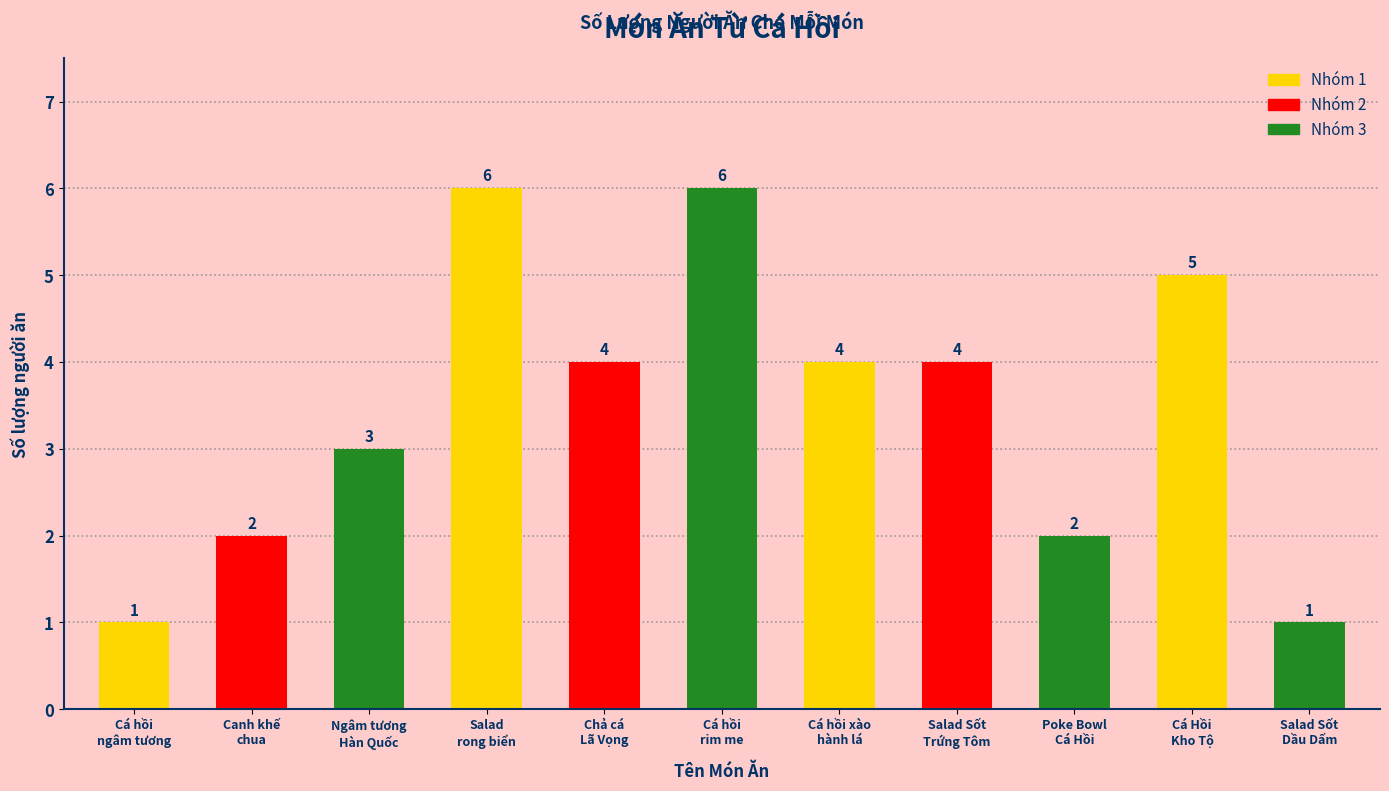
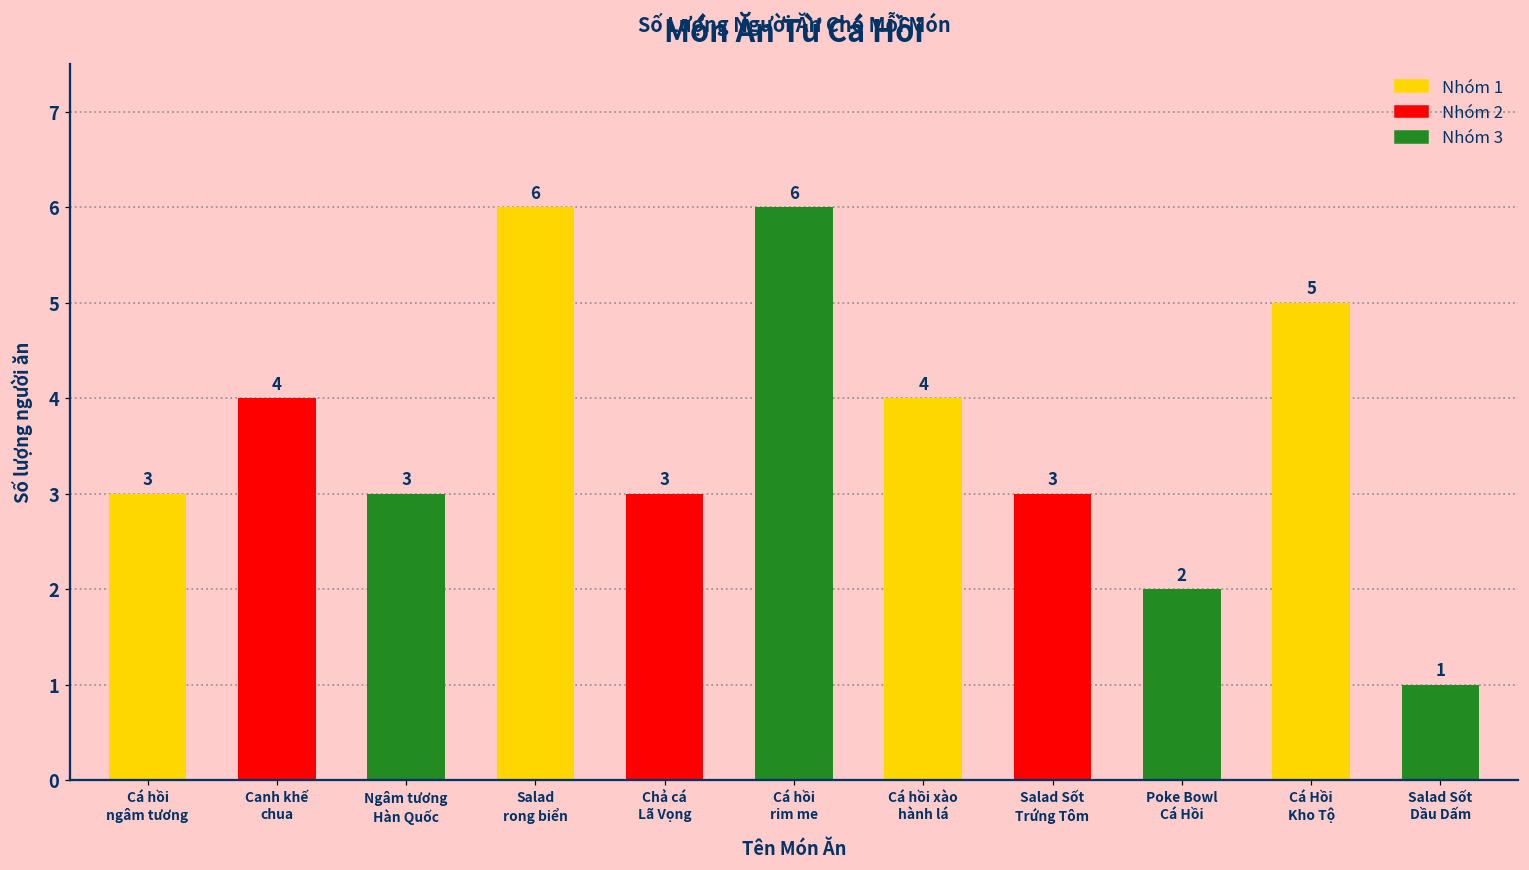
Cá hồi ngâm tương: 1 -> 3
Canh khế chua: 2 -> 4
Chả cá Lã Vọng: 4 -> 3
Salad Sốt Trứng Tôm: 4 -> 3
